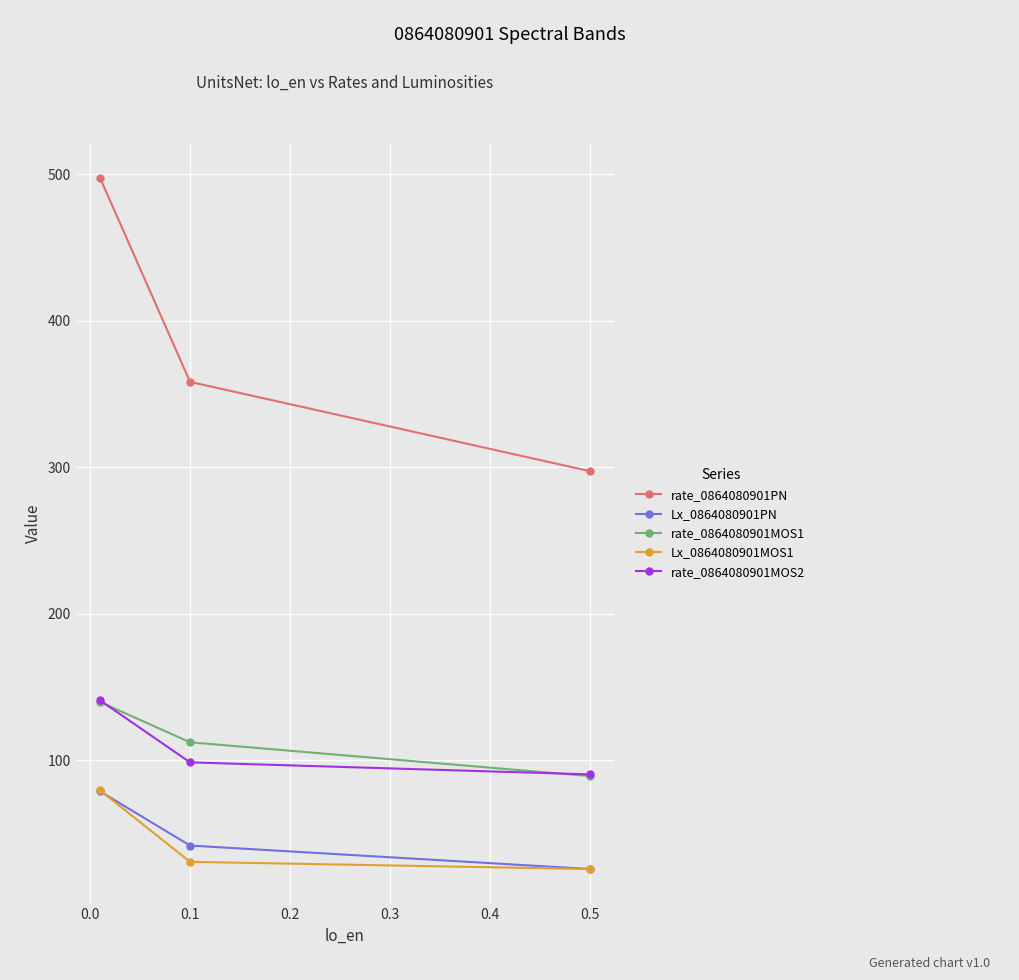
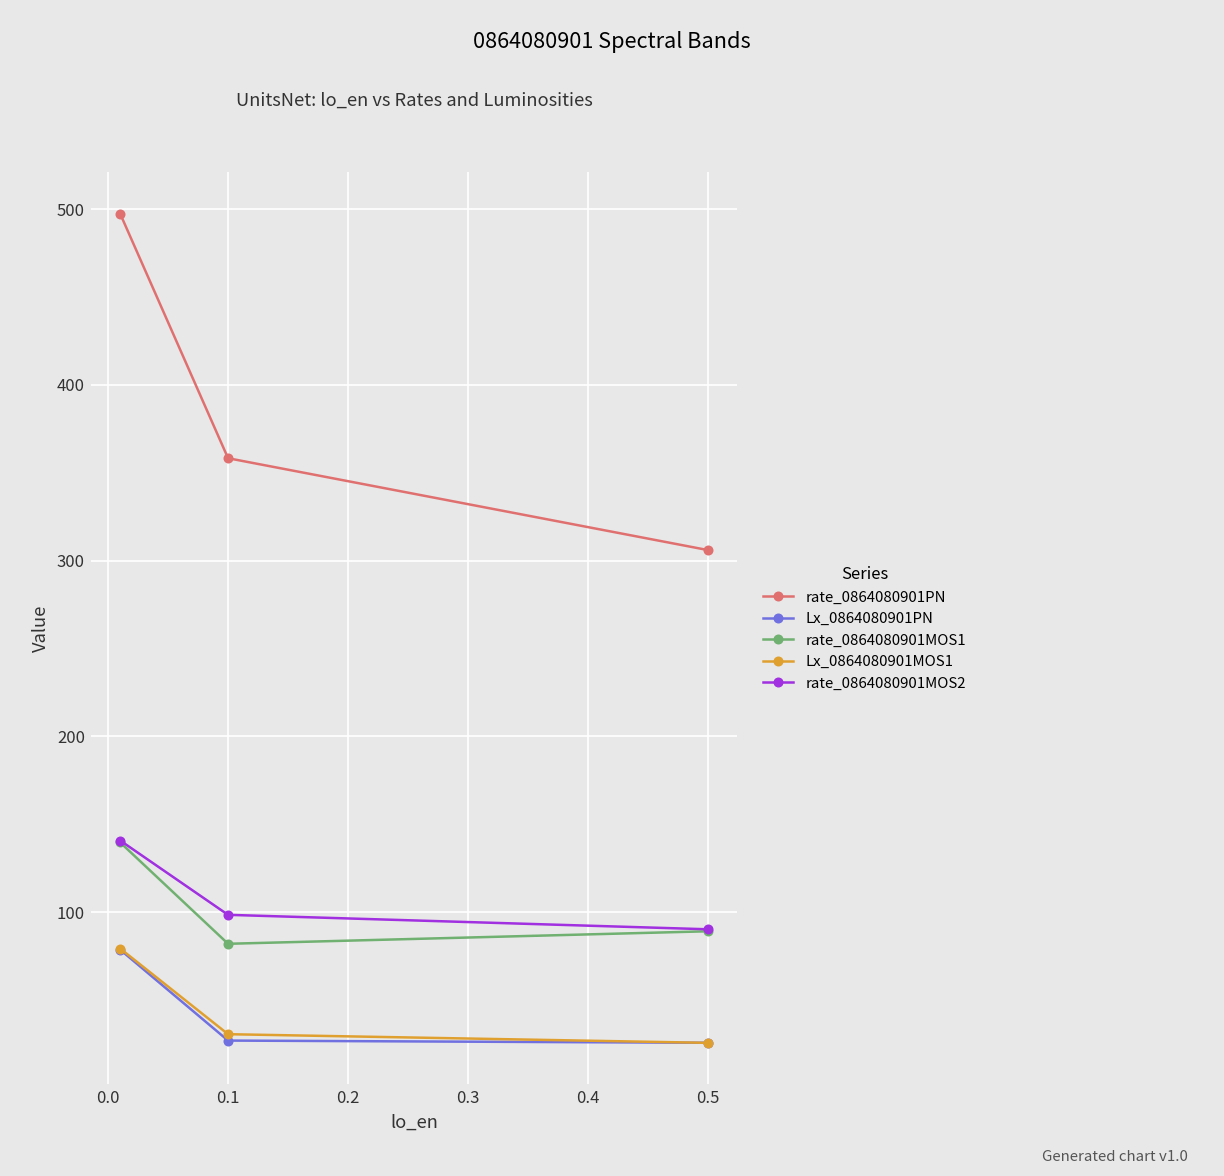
Lx_0864080901PN, 0.1: 42 -> 27
rate_0864080901MOS1, 0.1: 112 -> 82
rate_0864080901PN, 0.5: 297 -> 306
